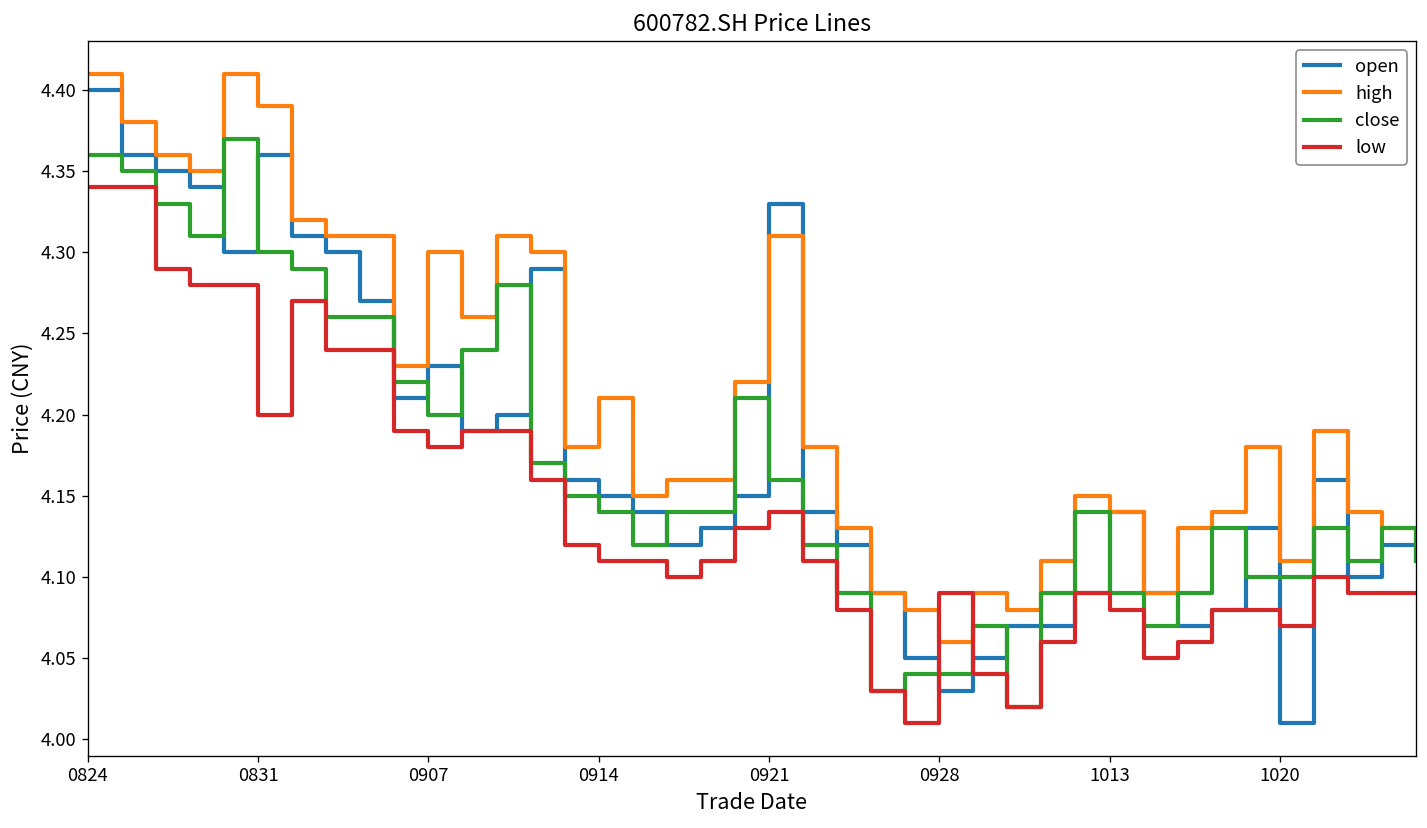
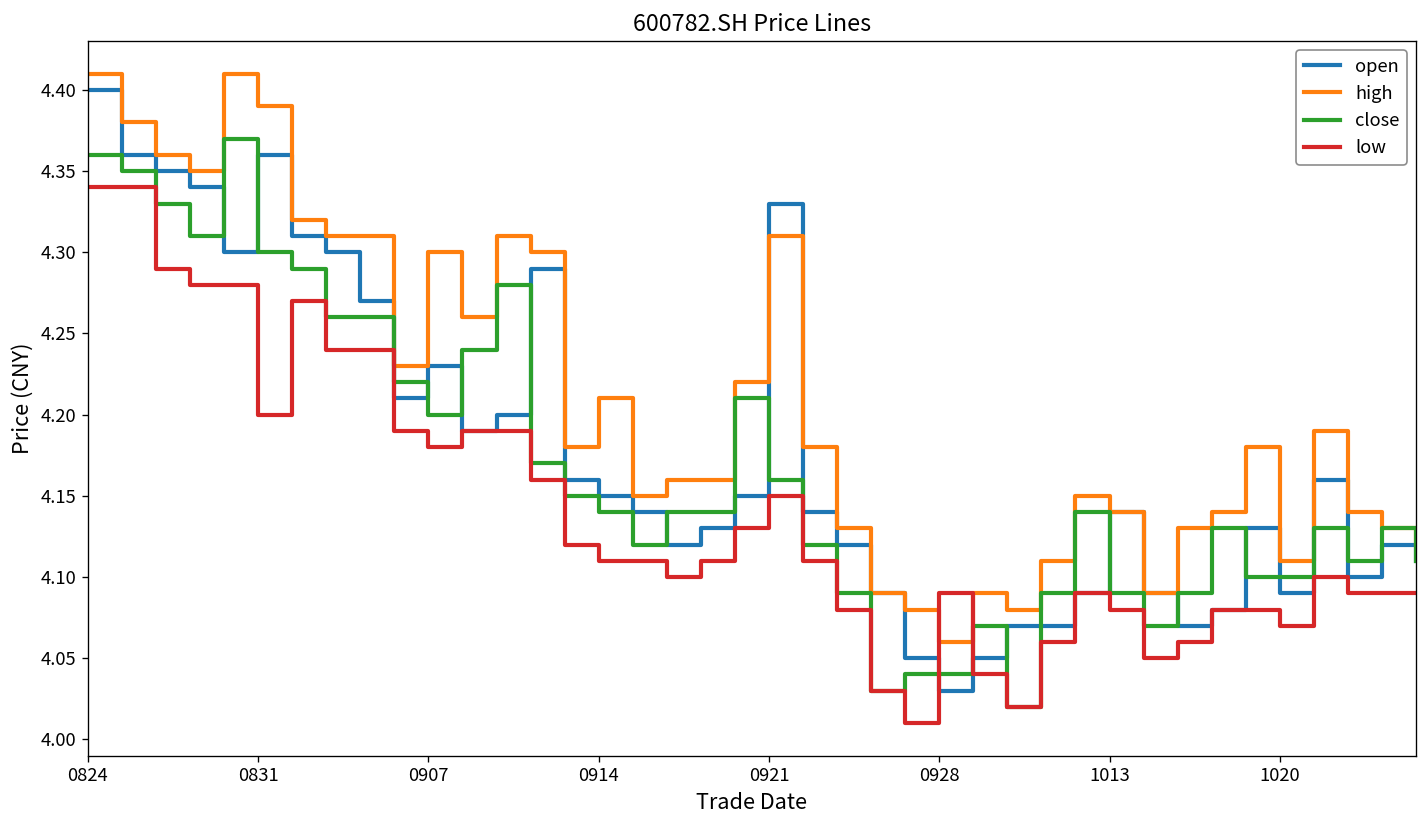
low, 0921: 4.14 -> 4.15
open, 1020: 4.01 -> 4.09
